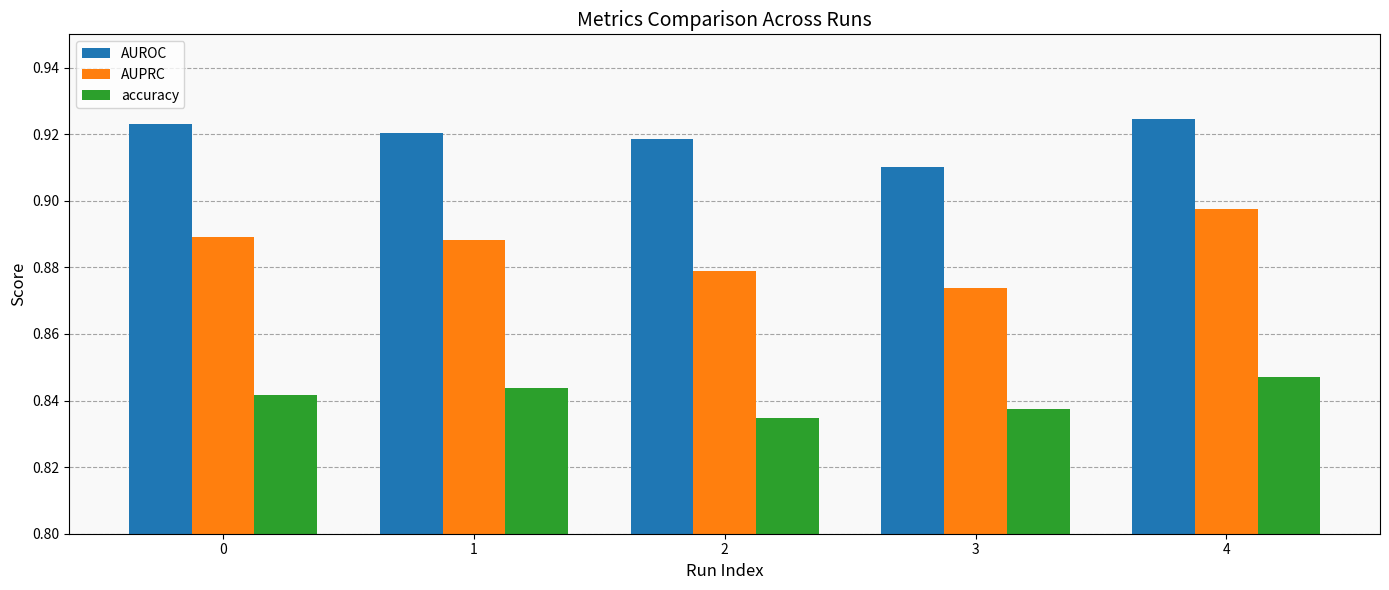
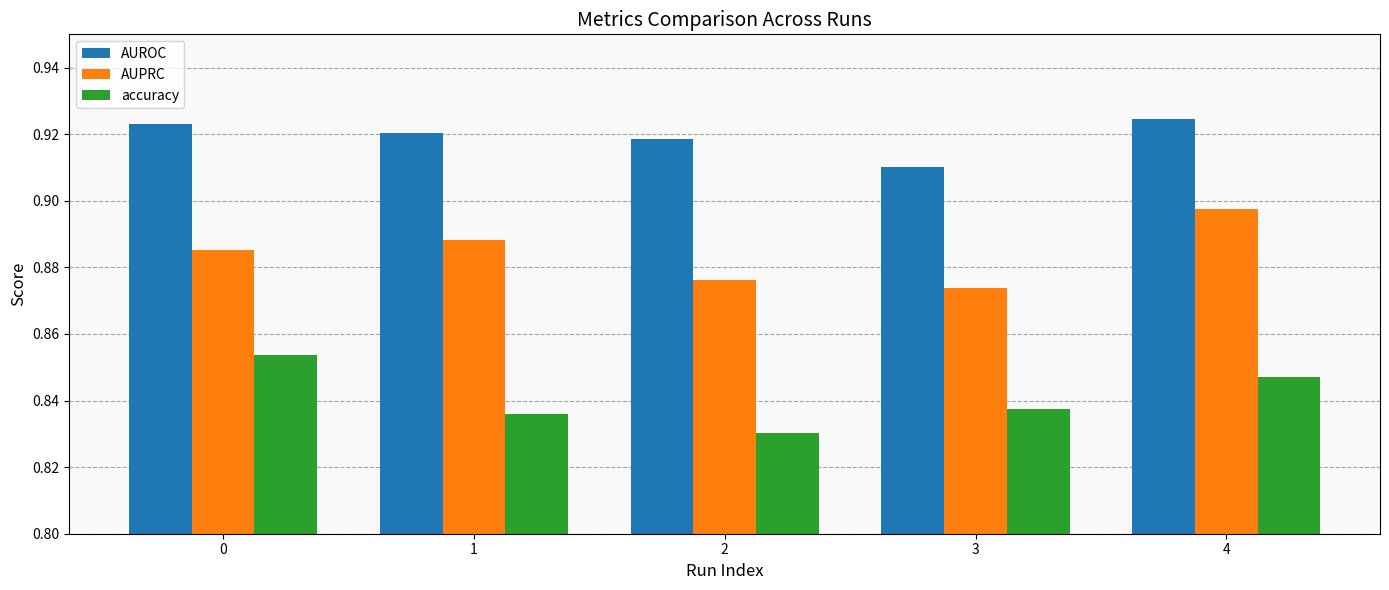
AUPRC, 0: 0.889 -> 0.885
accuracy, 0: 0.842 -> 0.854
accuracy, 1: 0.844 -> 0.836
AUPRC, 2: 0.879 -> 0.876
accuracy, 2: 0.835 -> 0.830
